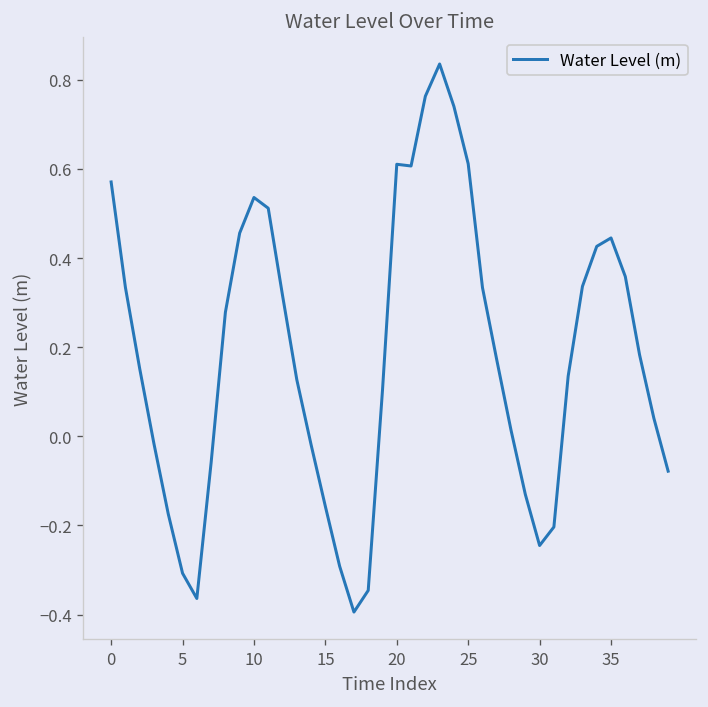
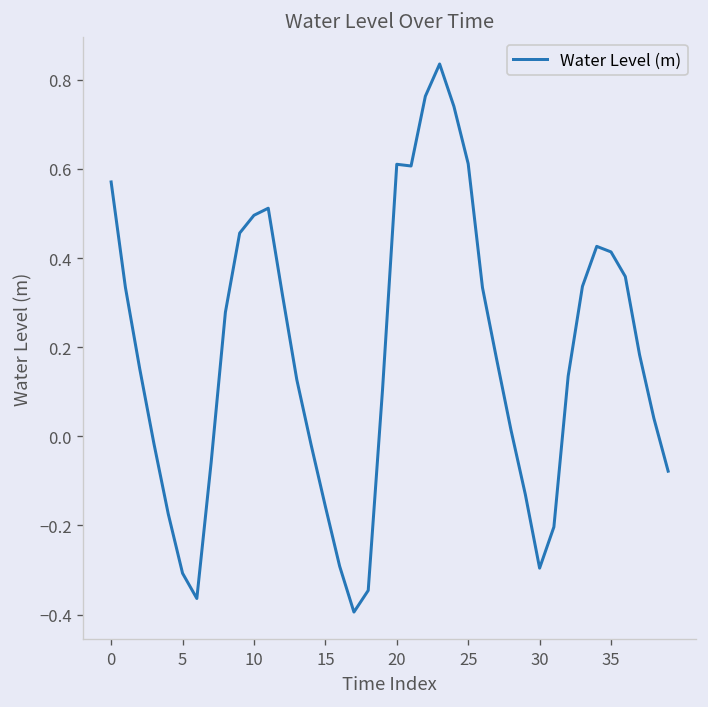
10: 0.54 -> 0.50
30: -0.25 -> -0.30
35: 0.45 -> 0.41
